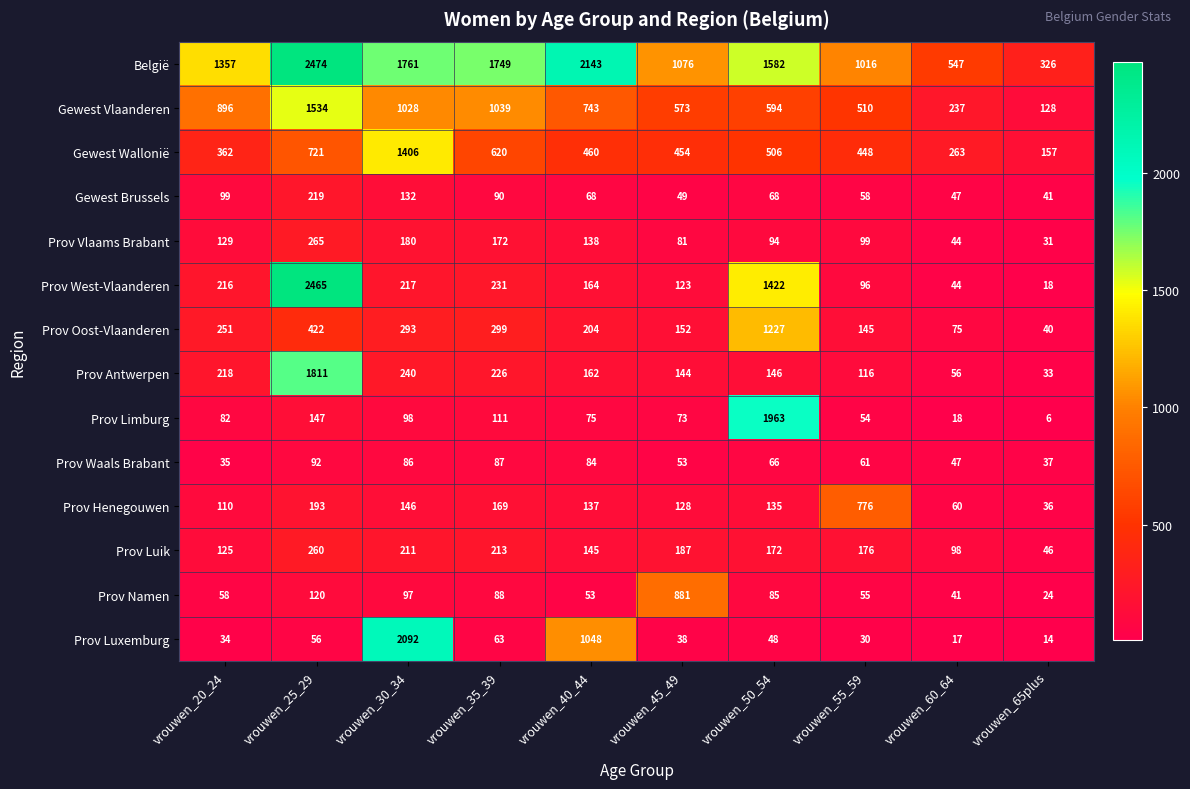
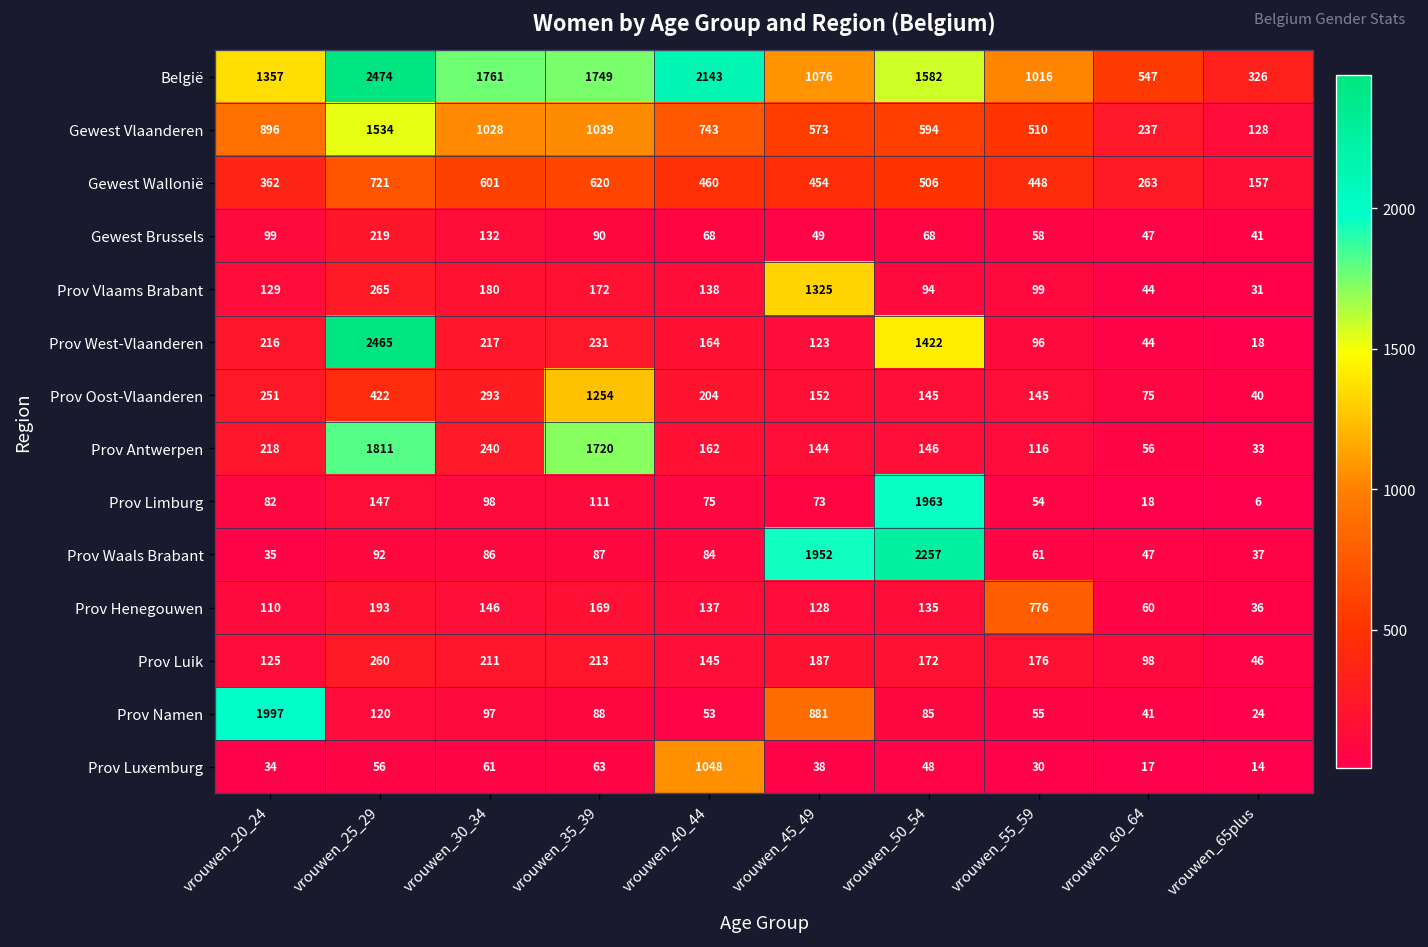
Gewest Wallonië, vrouwen_30_34: 1406 -> 601
Prov Vlaams Brabant, vrouwen_45_49: 81 -> 1325
Prov Oost-Vlaanderen, vrouwen_35_39: 299 -> 1254
Prov Oost-Vlaanderen, vrouwen_50_54: 1227 -> 145
Prov Antwerpen, vrouwen_35_39: 226 -> 1720
Prov Waals Brabant, vrouwen_45_49: 53 -> 1952
Prov Waals Brabant, vrouwen_50_54: 66 -> 2257
Prov Namen, vrouwen_20_24: 58 -> 1997
Prov Luxemburg, vrouwen_30_34: 2092 -> 61
